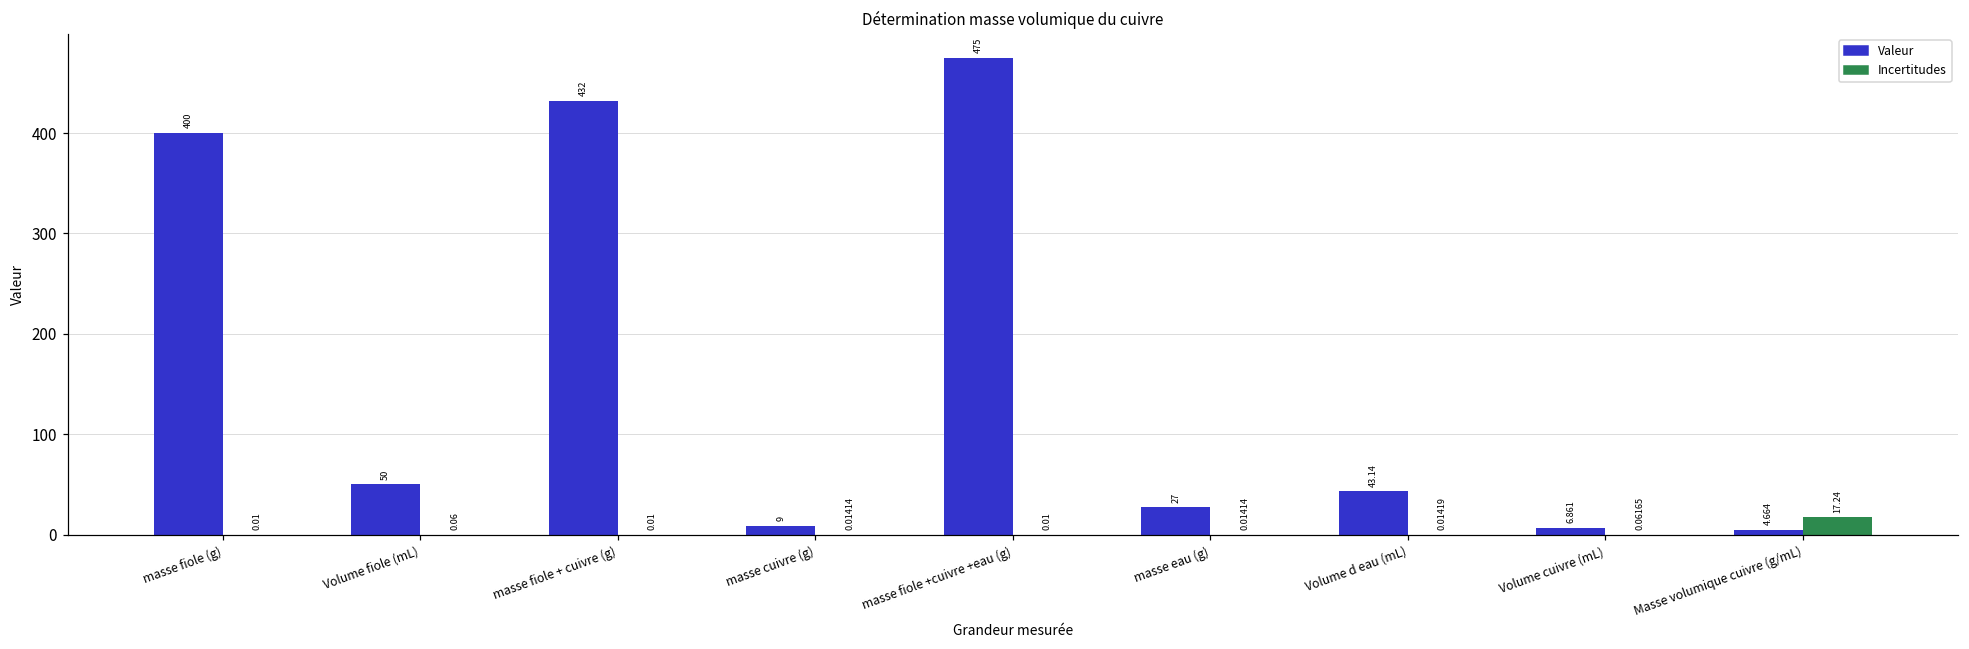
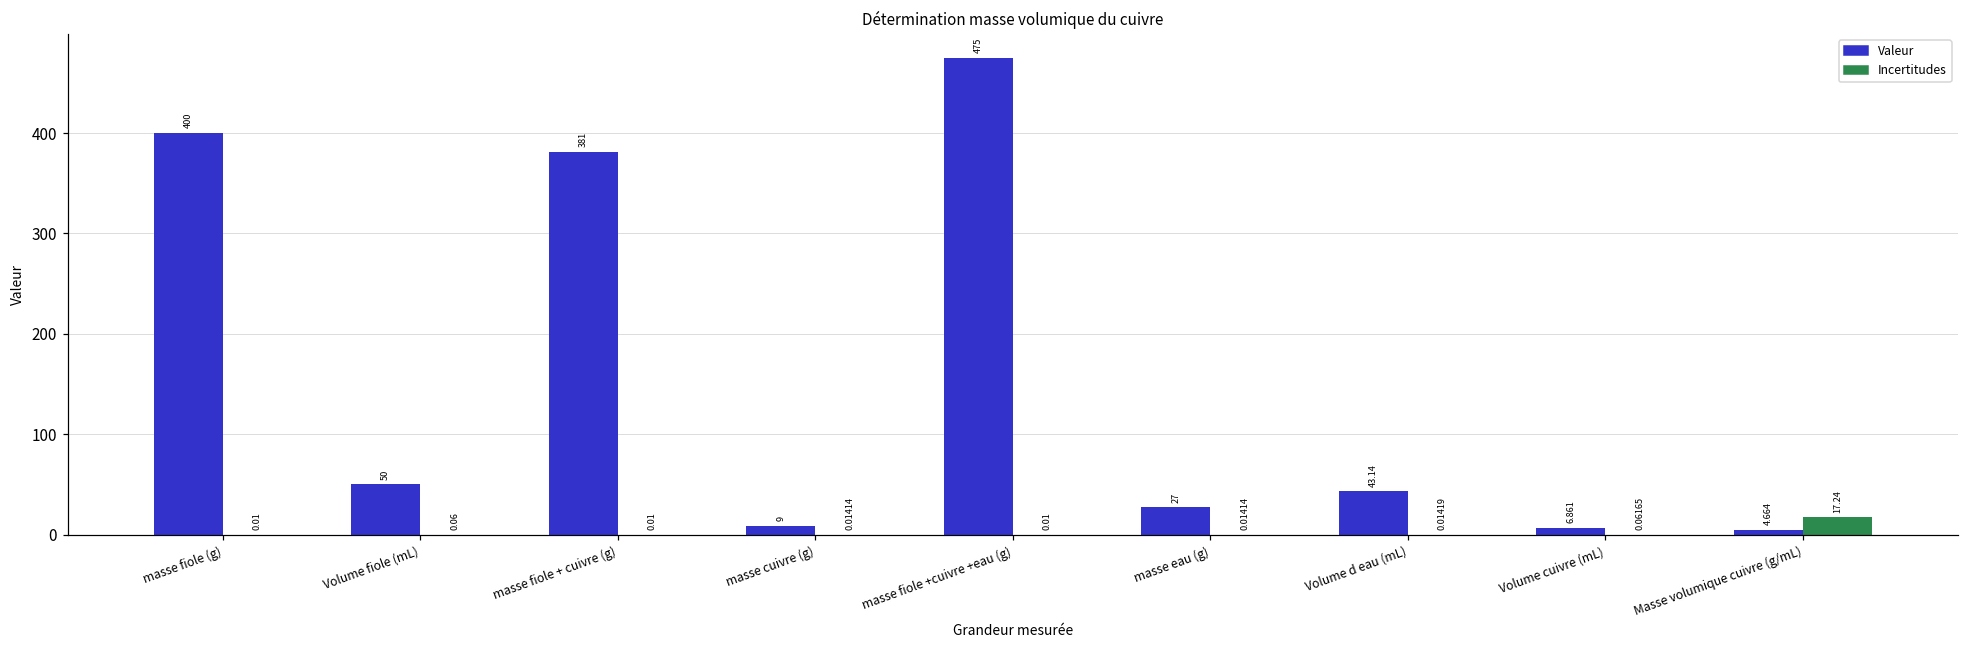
Valeur, masse fiole + cuivre (g): 432 -> 381
